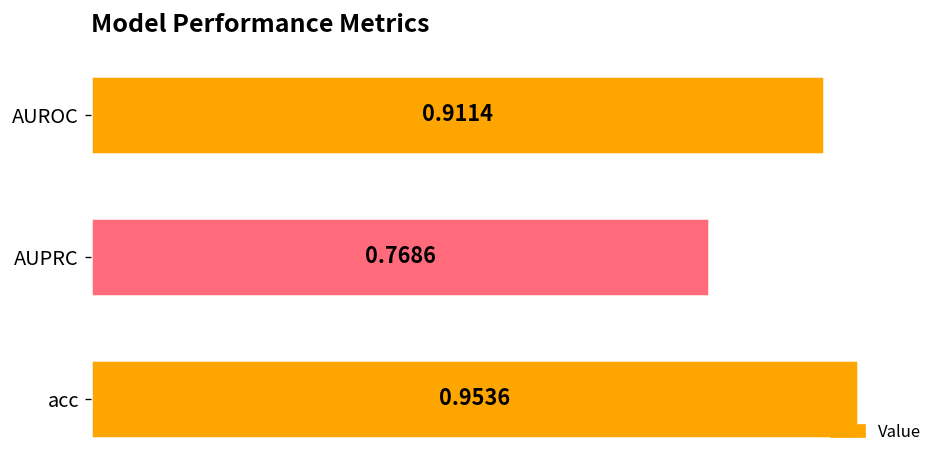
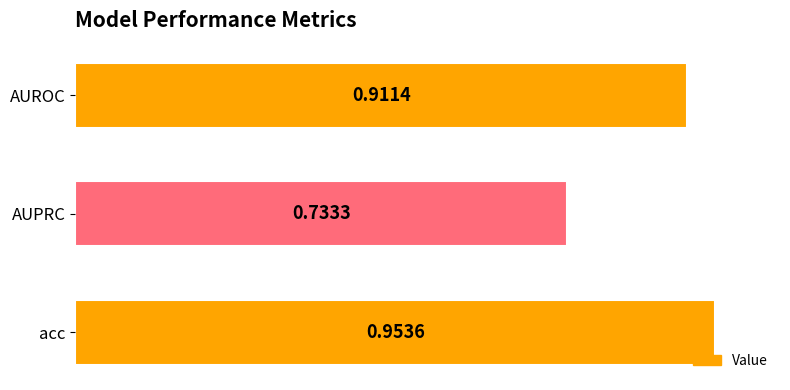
AUPRC: 0.7686 -> 0.7333
